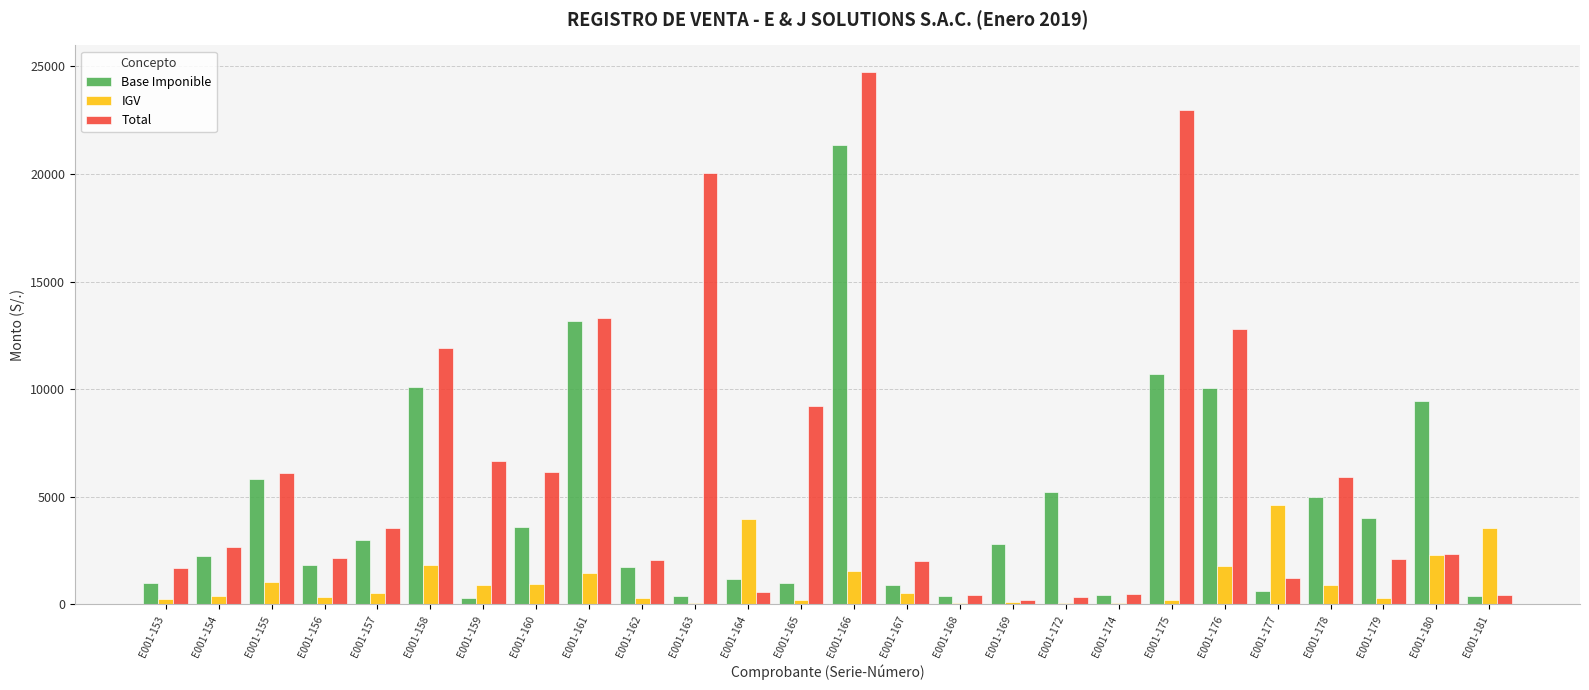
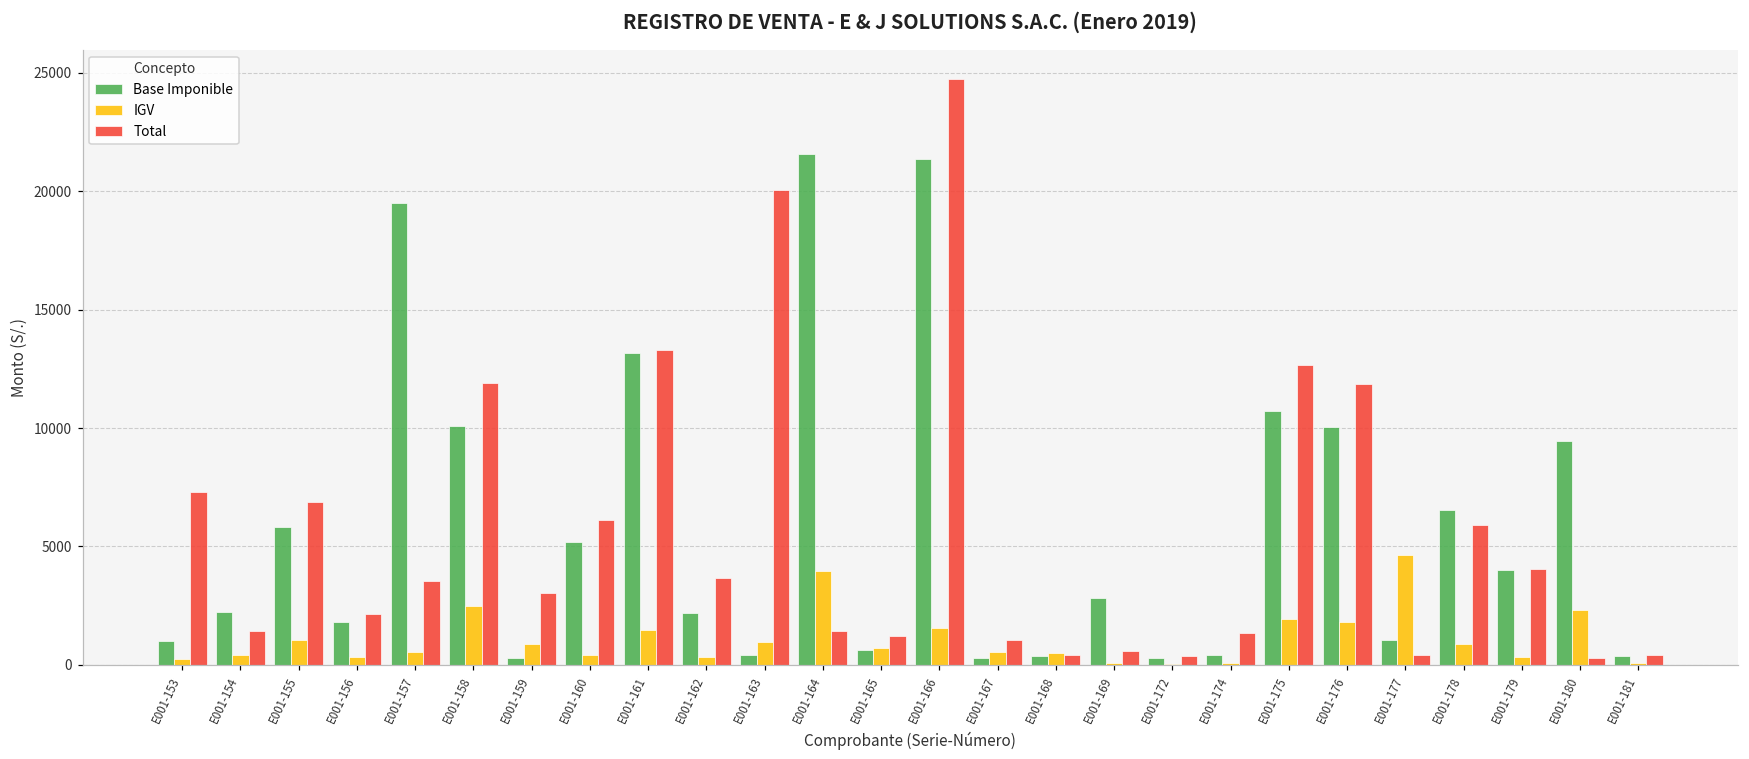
Total, E001-153: 1700 -> 7300
Total, E001-154: 2700 -> 1400
Total, E001-155: 6100 -> 6900
Base Imponible, E001-157: 3000 -> 19500
IGV, E001-158: 1800 -> 2500
Total, E001-159: 6600 -> 3000
Base Imponible, E001-160: 3600 -> 5200
IGV, E001-160: 900 -> 400
Base Imponible, E001-162: 1800 -> 2200
Total, E001-162: 2100 -> 3700
IGV, E001-163: 100 -> 1000
Base Imponible, E001-164: 1200 -> 21600
Total, E001-164: 600 -> 1400
Base Imponible, E001-165: 1000 -> 600
IGV, E001-165: 200 -> 700
Total, E001-165: 9200 -> 1200
Base Imponible, E001-167: 900 -> 300
Total, E001-167: 2000 -> 1100
IGV, E001-168: 100 -> 500
Total, E001-169: 200 -> 600
Base Imponible, E001-172: 5200 -> 300
Total, E001-174: 500 -> 1400
IGV, E001-175: 200 -> 1900
Total, E001-175: 23000 -> 12700
Total, E001-176: 12800 -> 11800
Base Imponible, E001-177: 600 -> 1000
Total, E001-177: 1200 -> 400
Base Imponible, E001-178: 5000 -> 6500
Total, E001-179: 2100 -> 4100
Total, E001-180: 2400 -> 300
IGV, E001-181: 3500 -> 100
